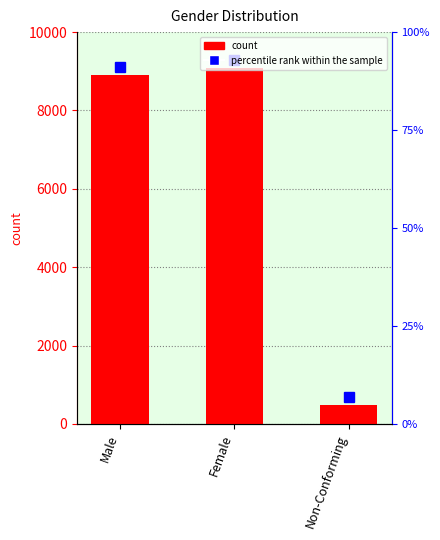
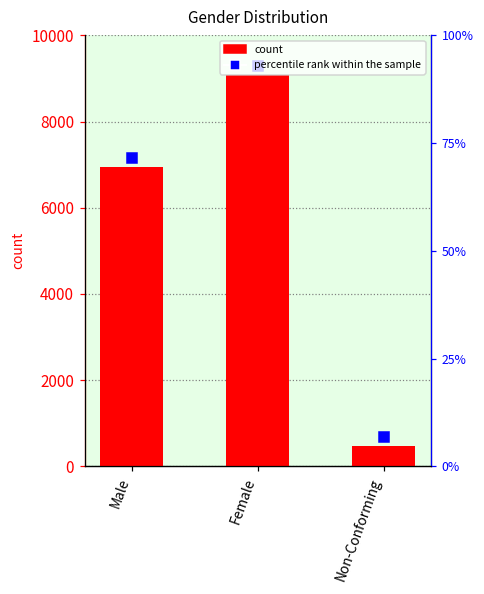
count, Male: 8900 -> 7000
